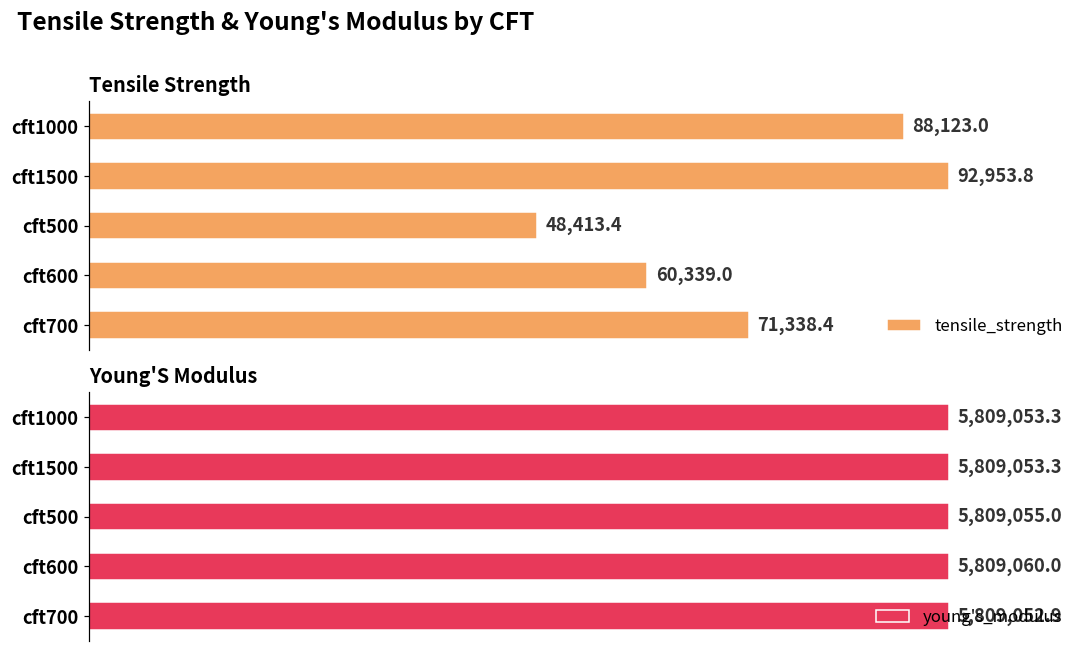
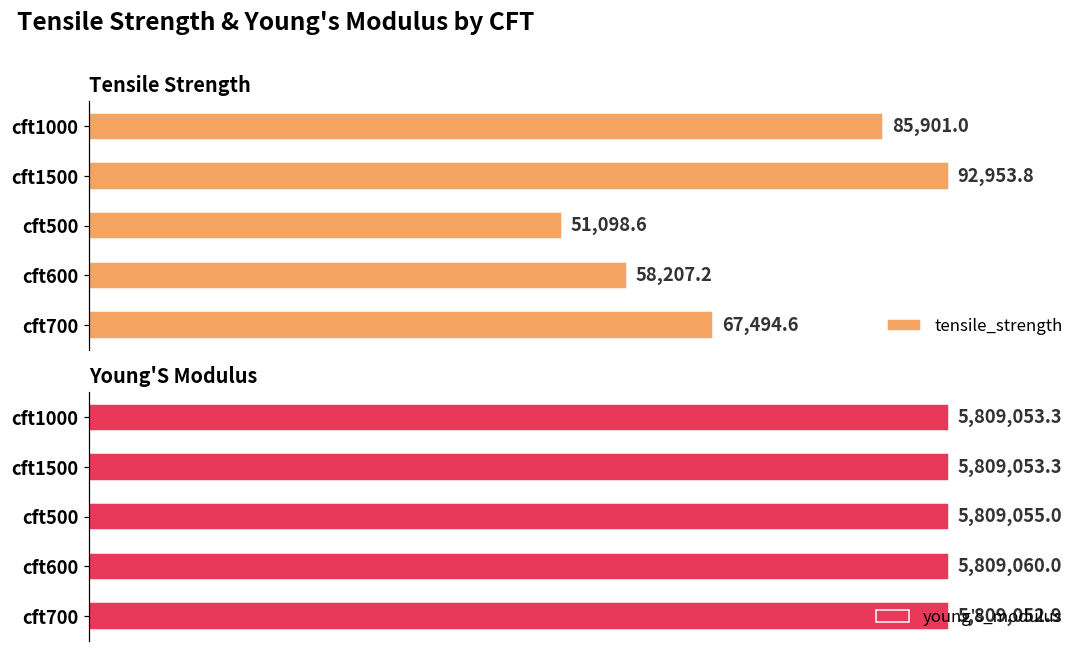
Tensile Strength, cft1000: 88,123.0 -> 85,901.0
Tensile Strength, cft500: 48,413.4 -> 51,098.6
Tensile Strength, cft600: 60,339.0 -> 58,207.2
Tensile Strength, cft700: 71,338.4 -> 67,494.6
